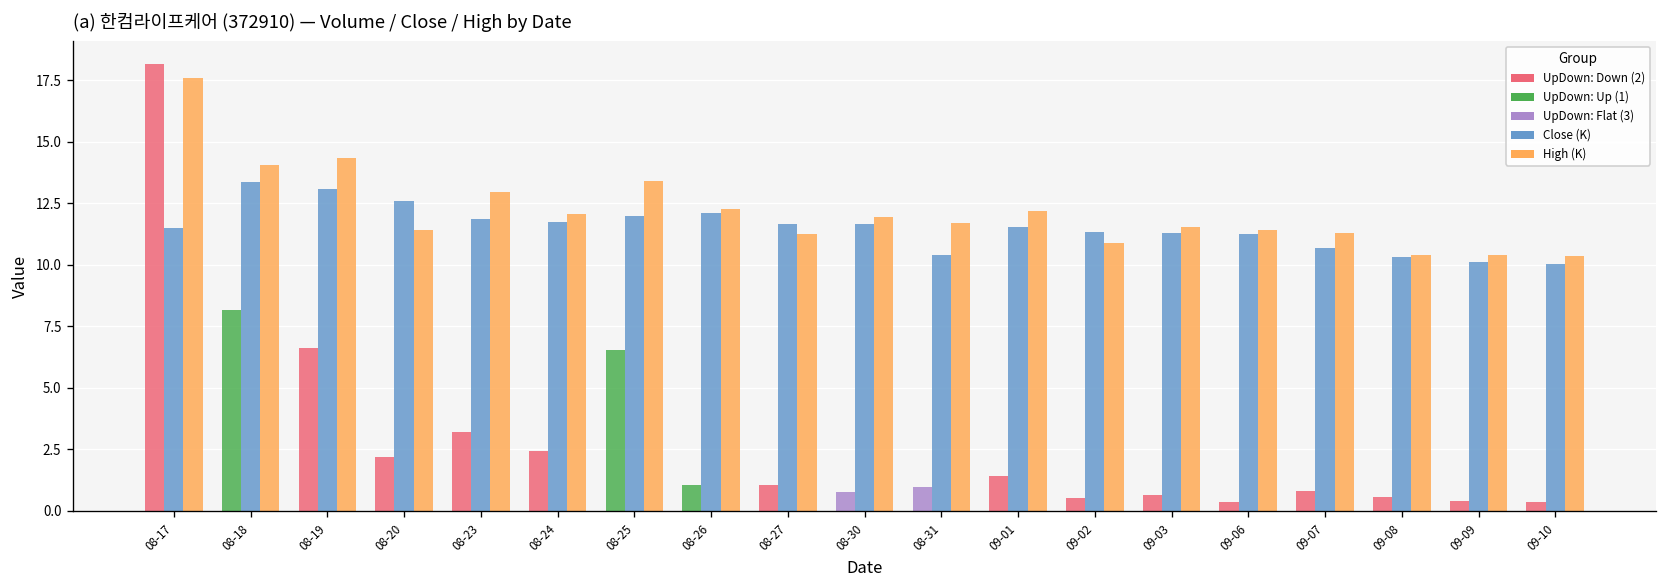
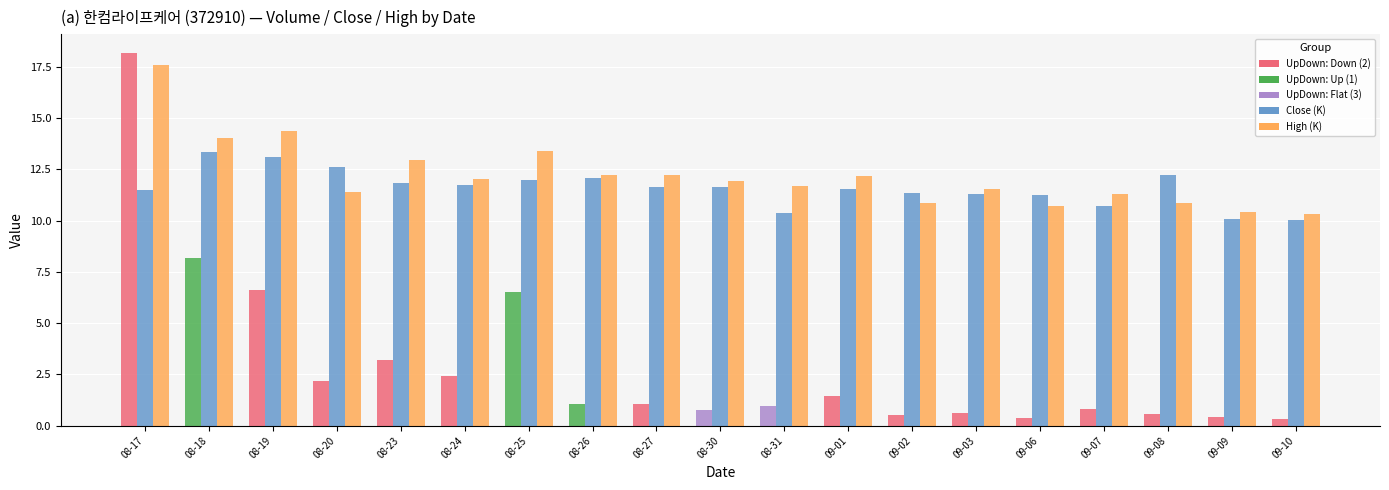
High (K), 08-27: 11.2 -> 12.3
High (K), 09-06: 11.4 -> 10.7
Close (K), 09-08: 10.3 -> 12.2
High (K), 09-08: 10.4 -> 10.9
